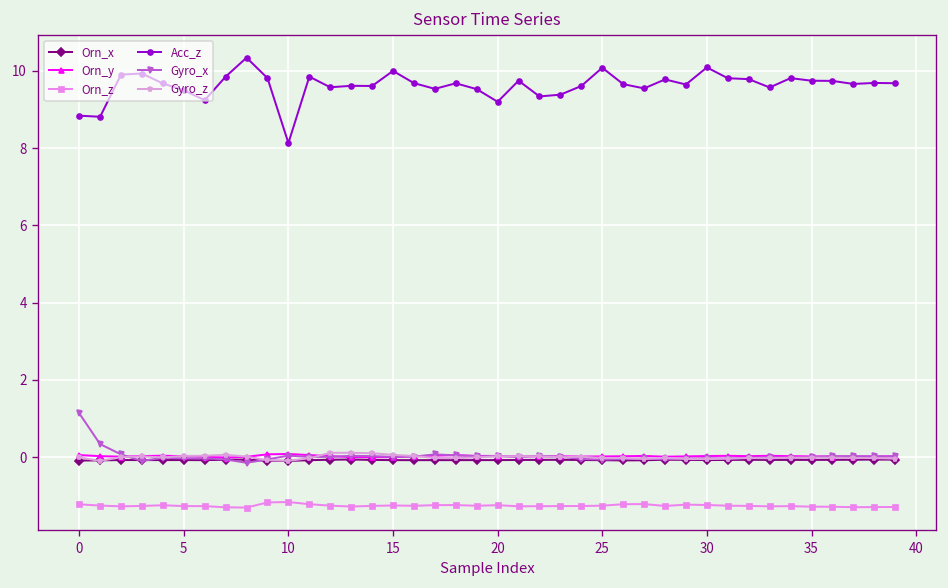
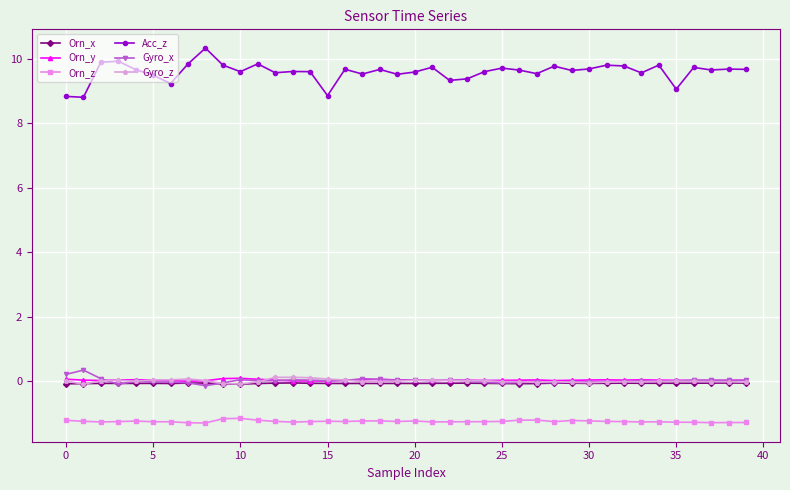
Gyro_x, 0: 1.1 -> 0.2
Acc_z, 10: 8.1 -> 9.6
Acc_z, 15: 10.0 -> 8.9
Acc_z, 20: 9.2 -> 9.6
Acc_z, 25: 10.1 -> 9.7
Acc_z, 30: 10.1 -> 9.7
Acc_z, 35: 9.7 -> 9.1
